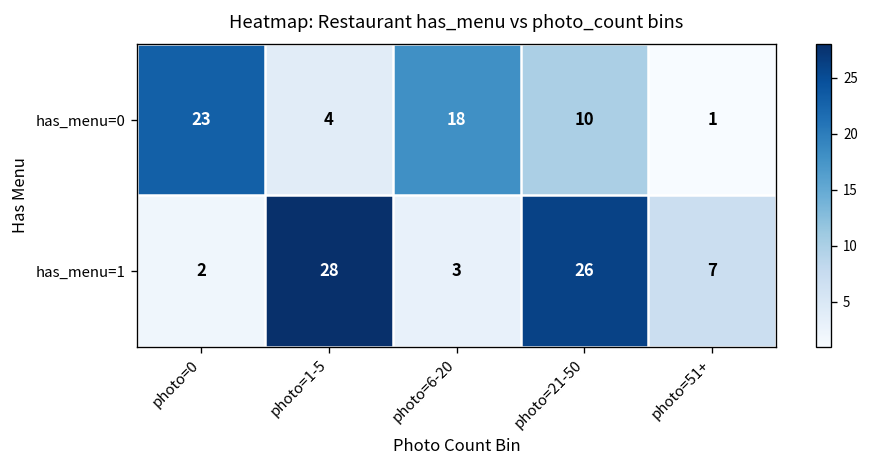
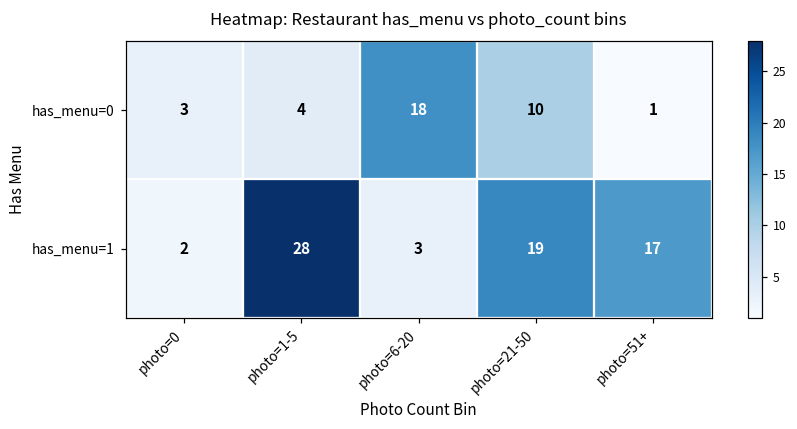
has_menu=0, photo=0: 23 -> 3
has_menu=1, photo=21-50: 26 -> 19
has_menu=1, photo=51+: 7 -> 17
